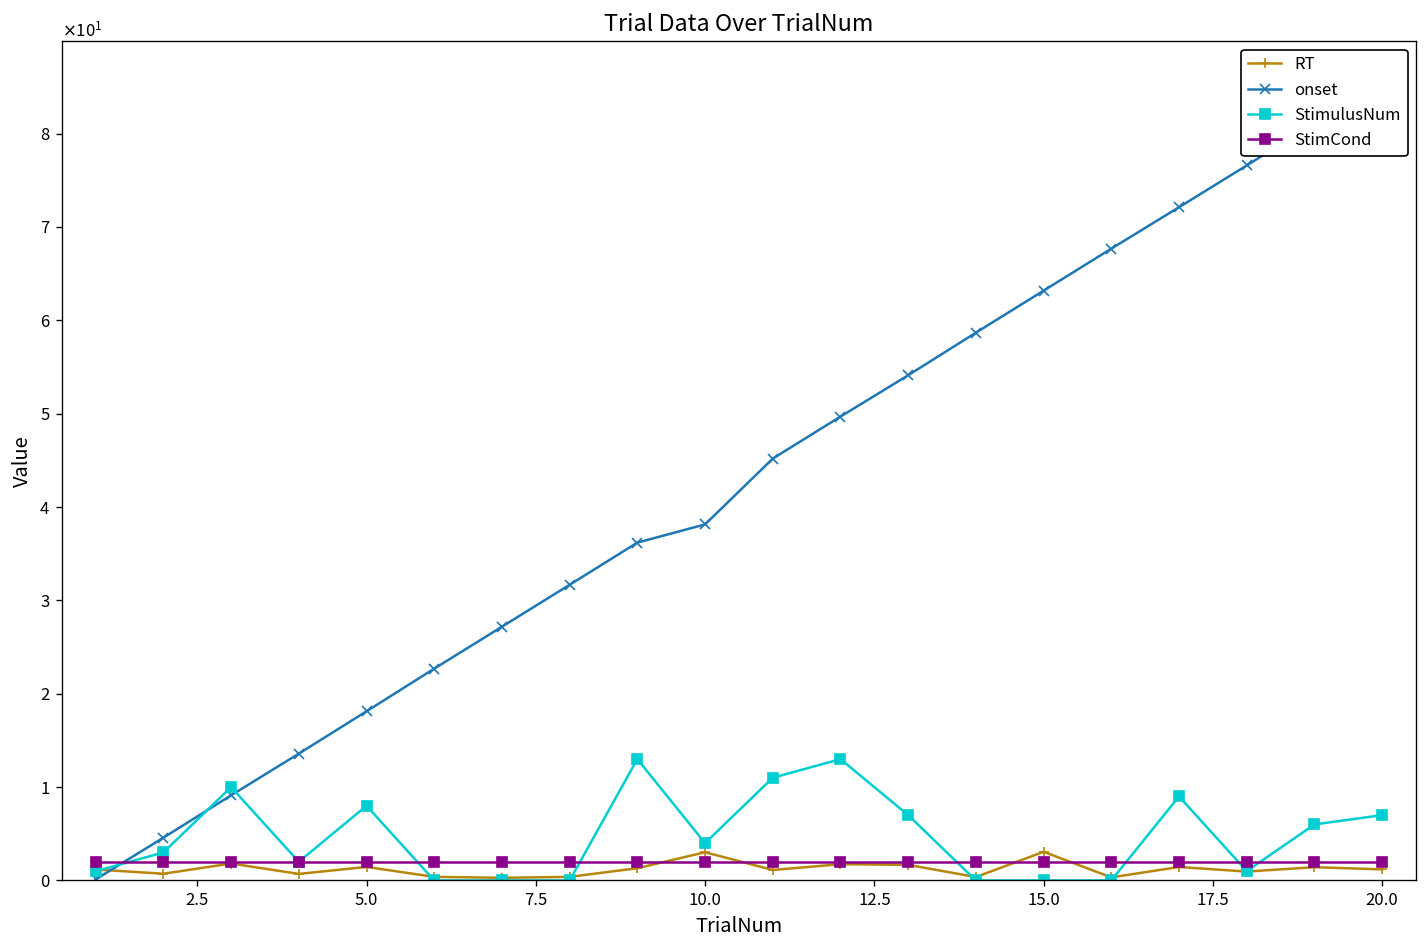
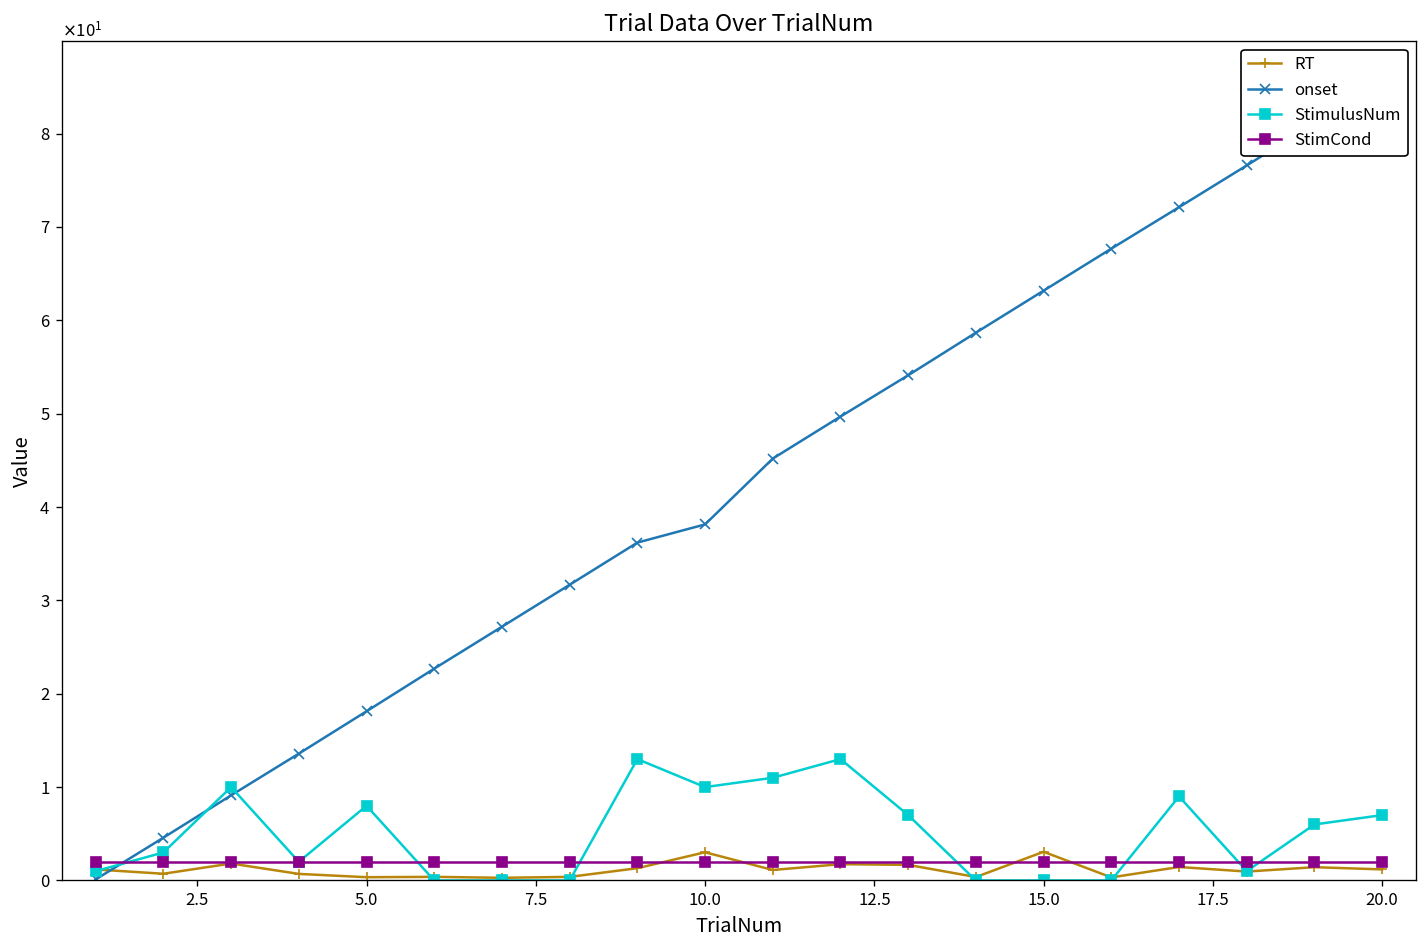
RT, 5.0: 1 -> 0
StimulusNum, 10.0: 4 -> 10
